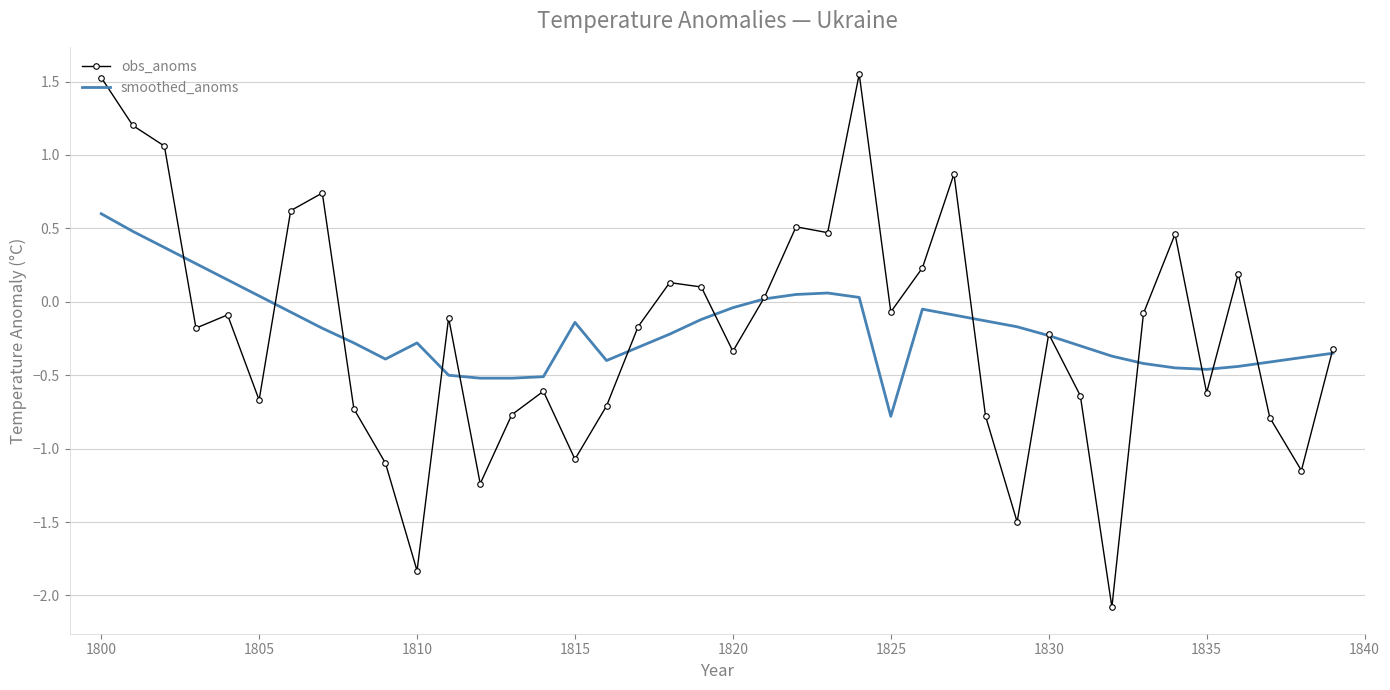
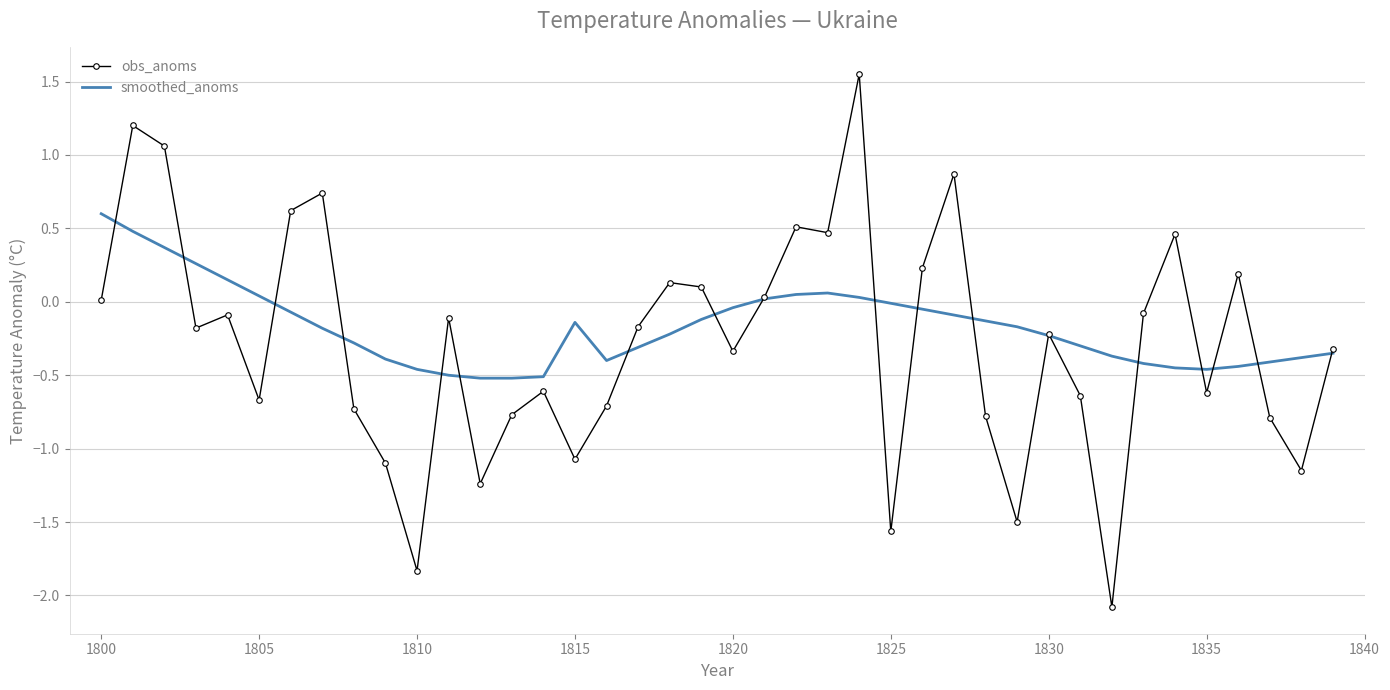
obs_anoms, 1800: 1.53 -> 0.01
smoothed_anoms, 1810: -0.28 -> -0.46
obs_anoms, 1825: -0.07 -> -1.56
smoothed_anoms, 1825: -0.78 -> -0.01
